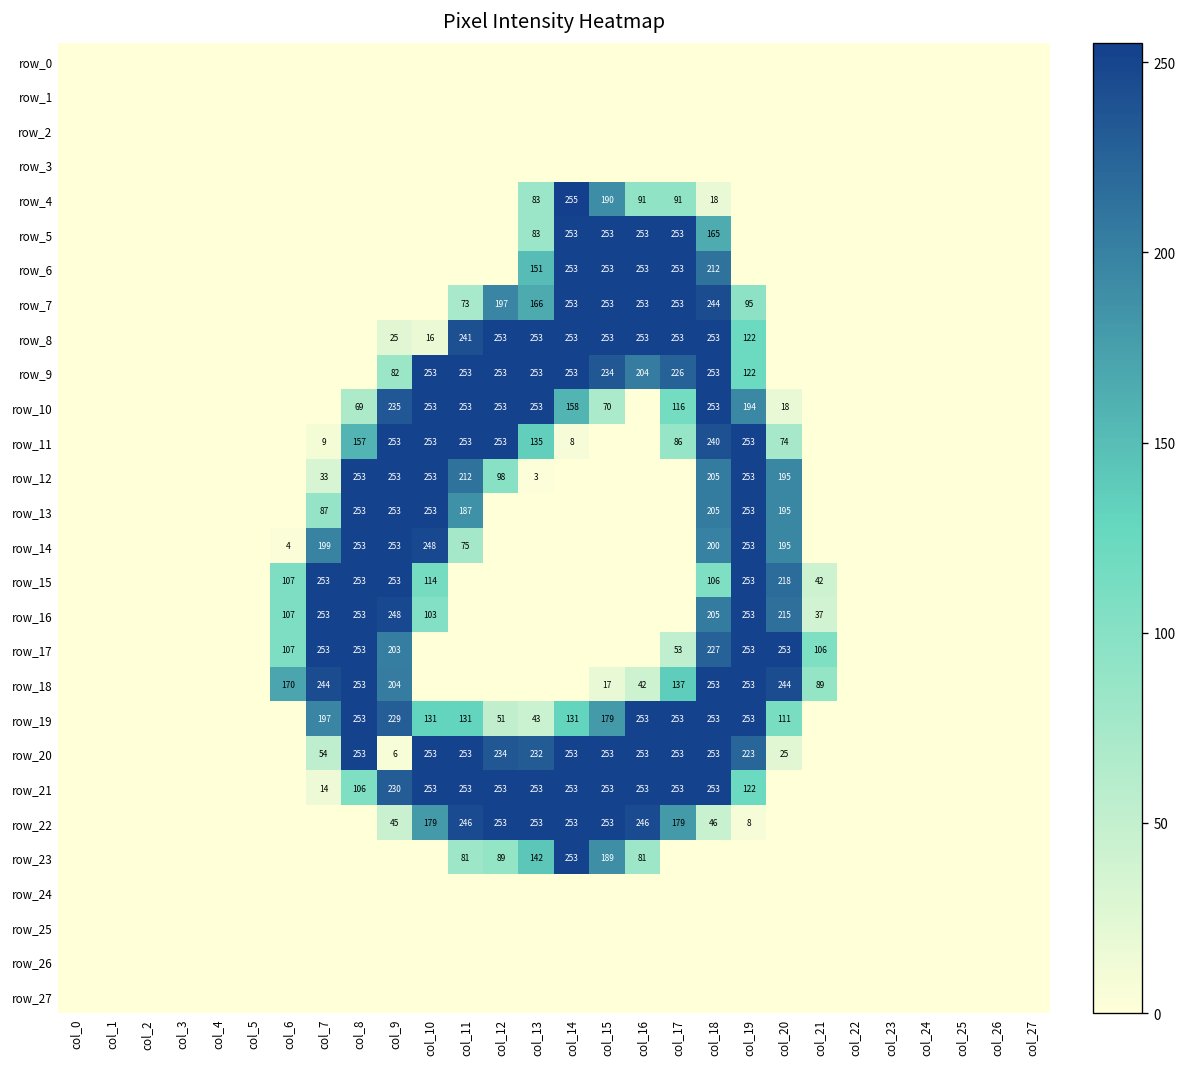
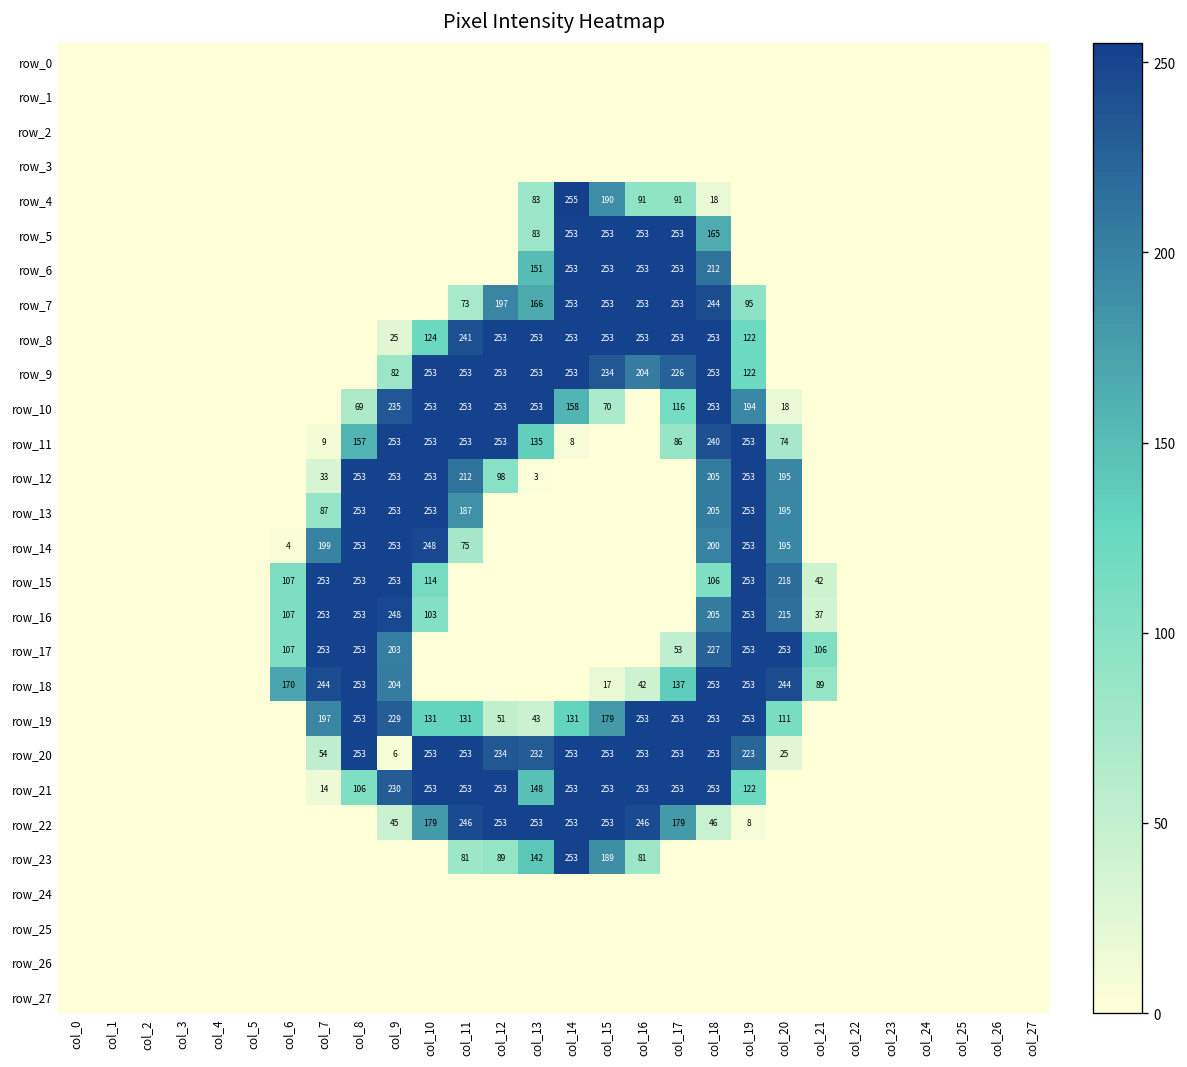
row_8, col_10: 16 -> 124
row_21, col_13: 253 -> 148
